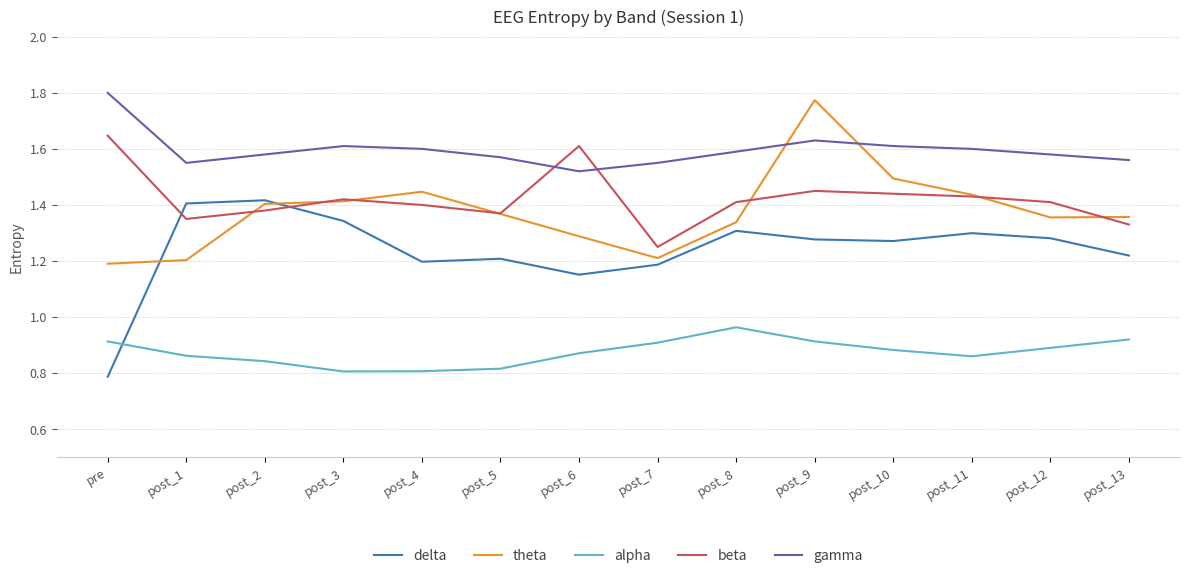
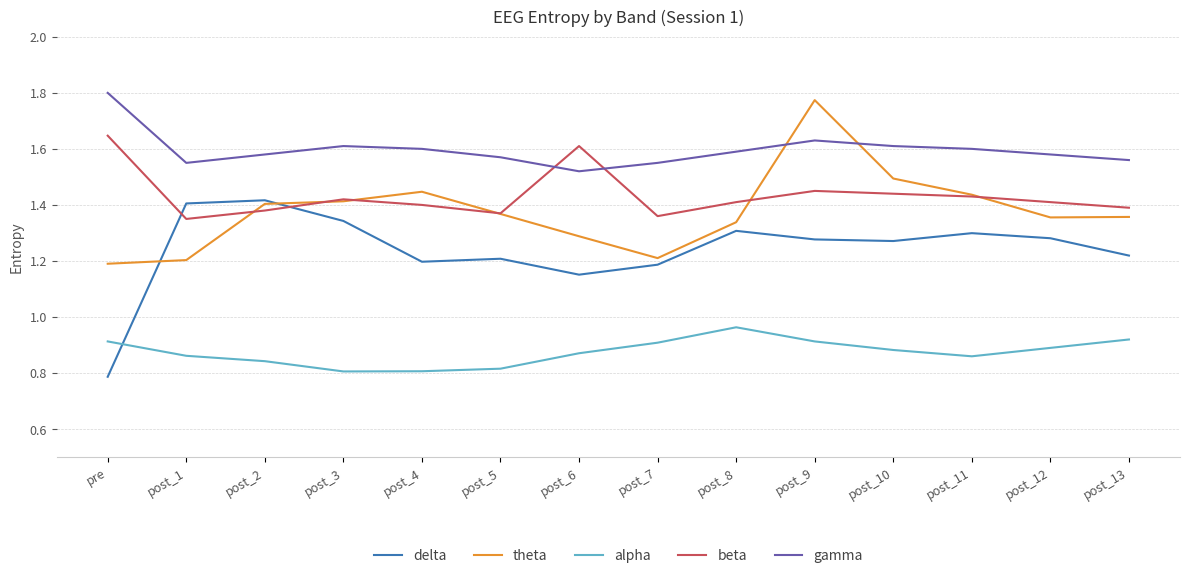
beta, post_7: 1.25 -> 1.36
beta, post_13: 1.33 -> 1.39
